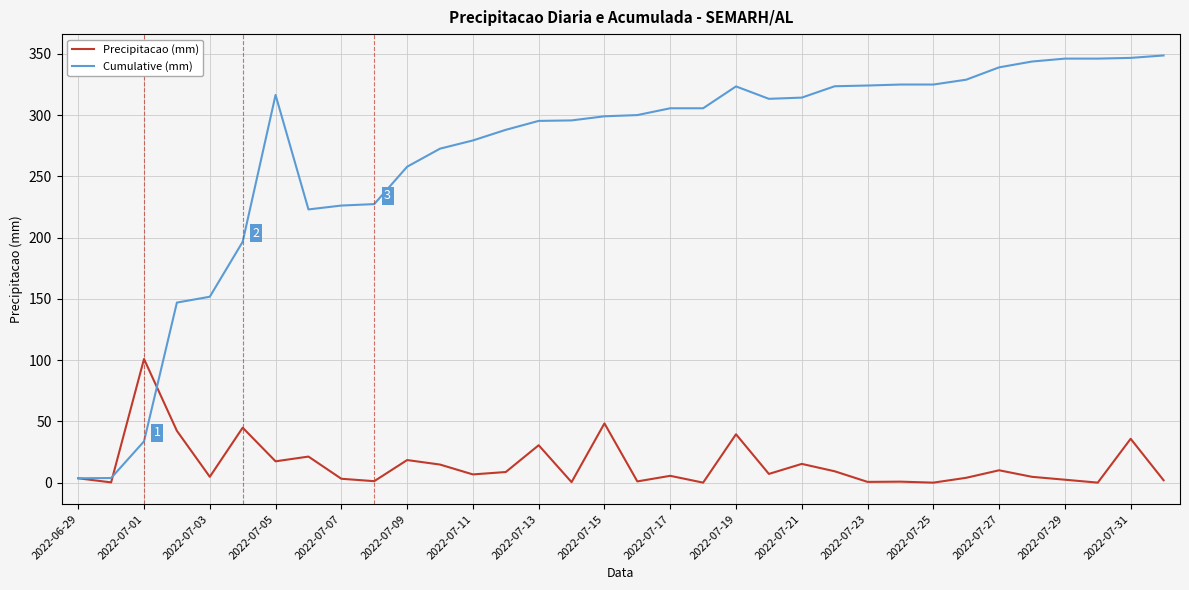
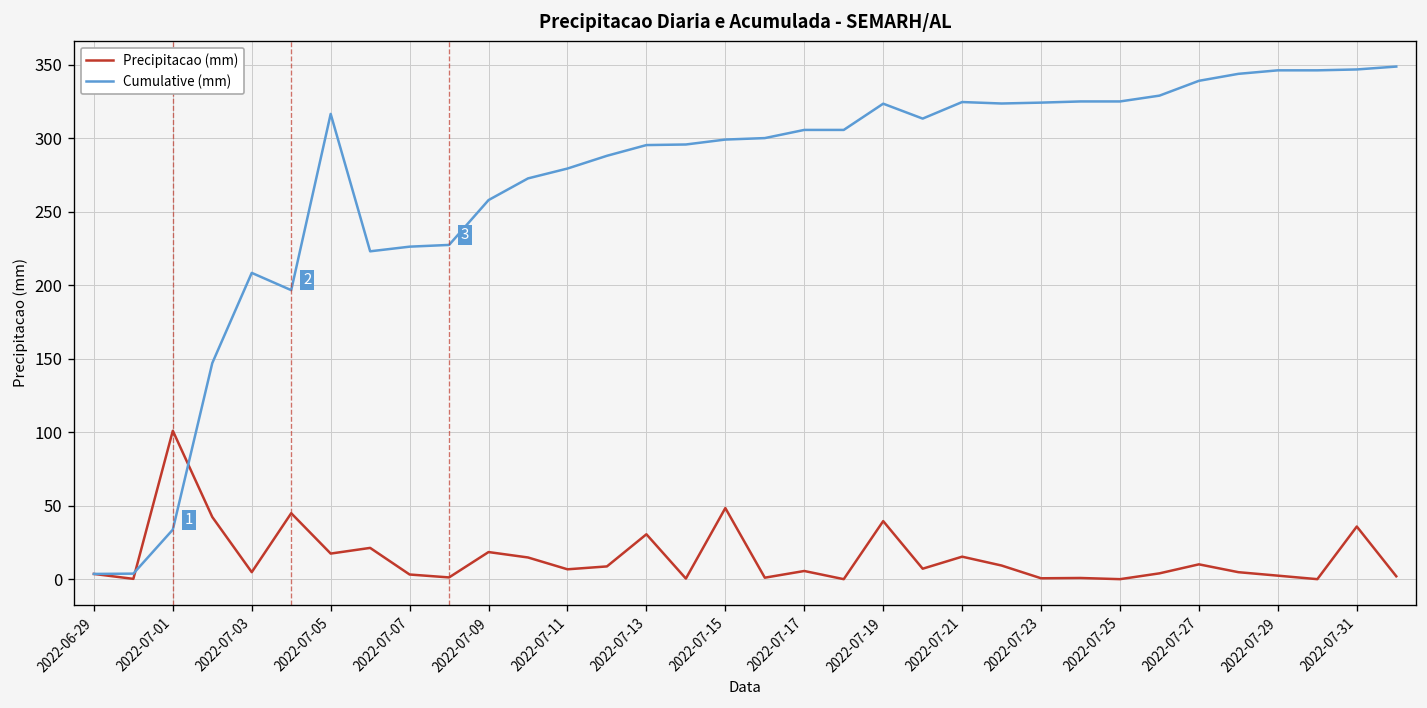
Cumulative (mm), 2022-07-03: 152 -> 208
Cumulative (mm), 2022-07-21: 314 -> 325
